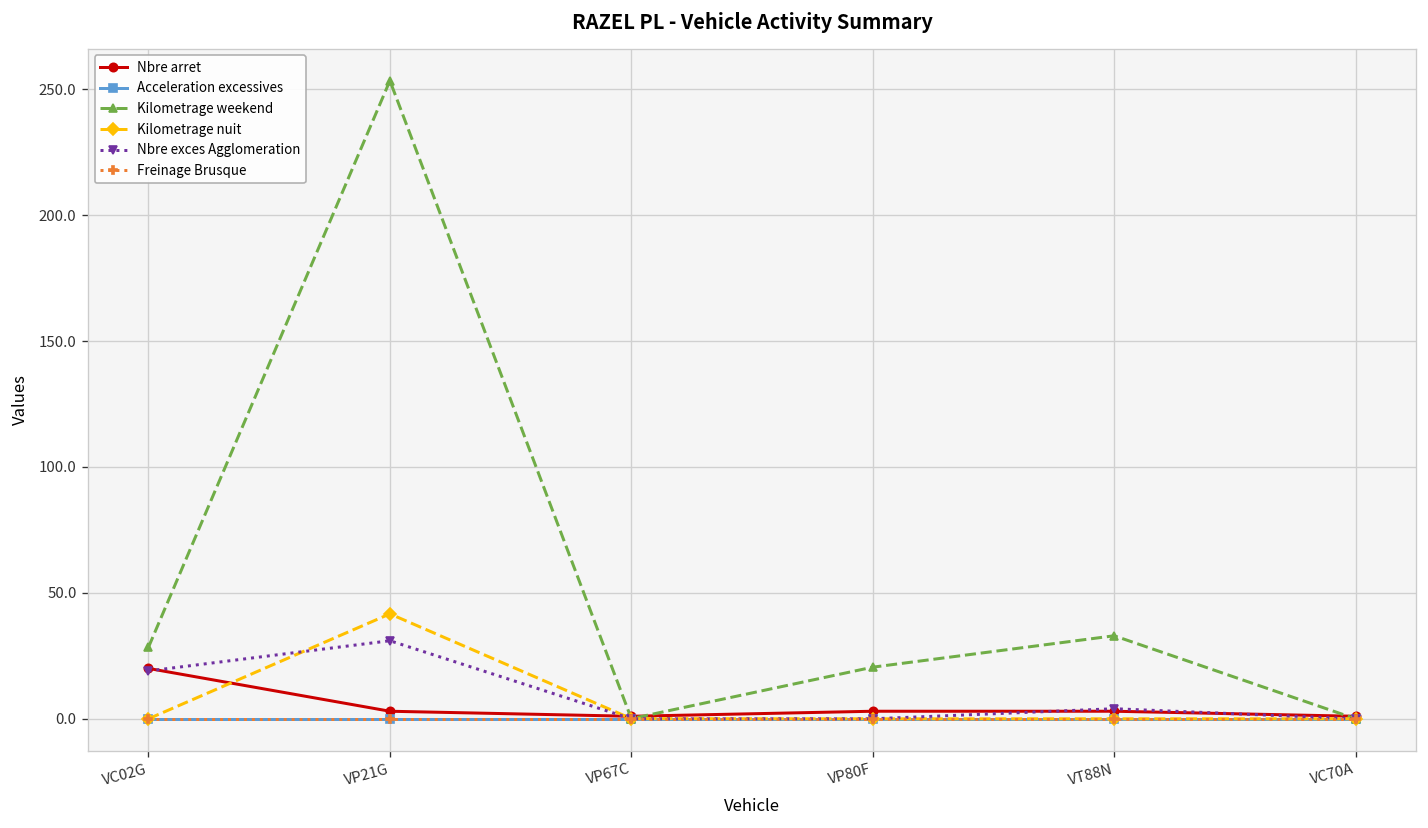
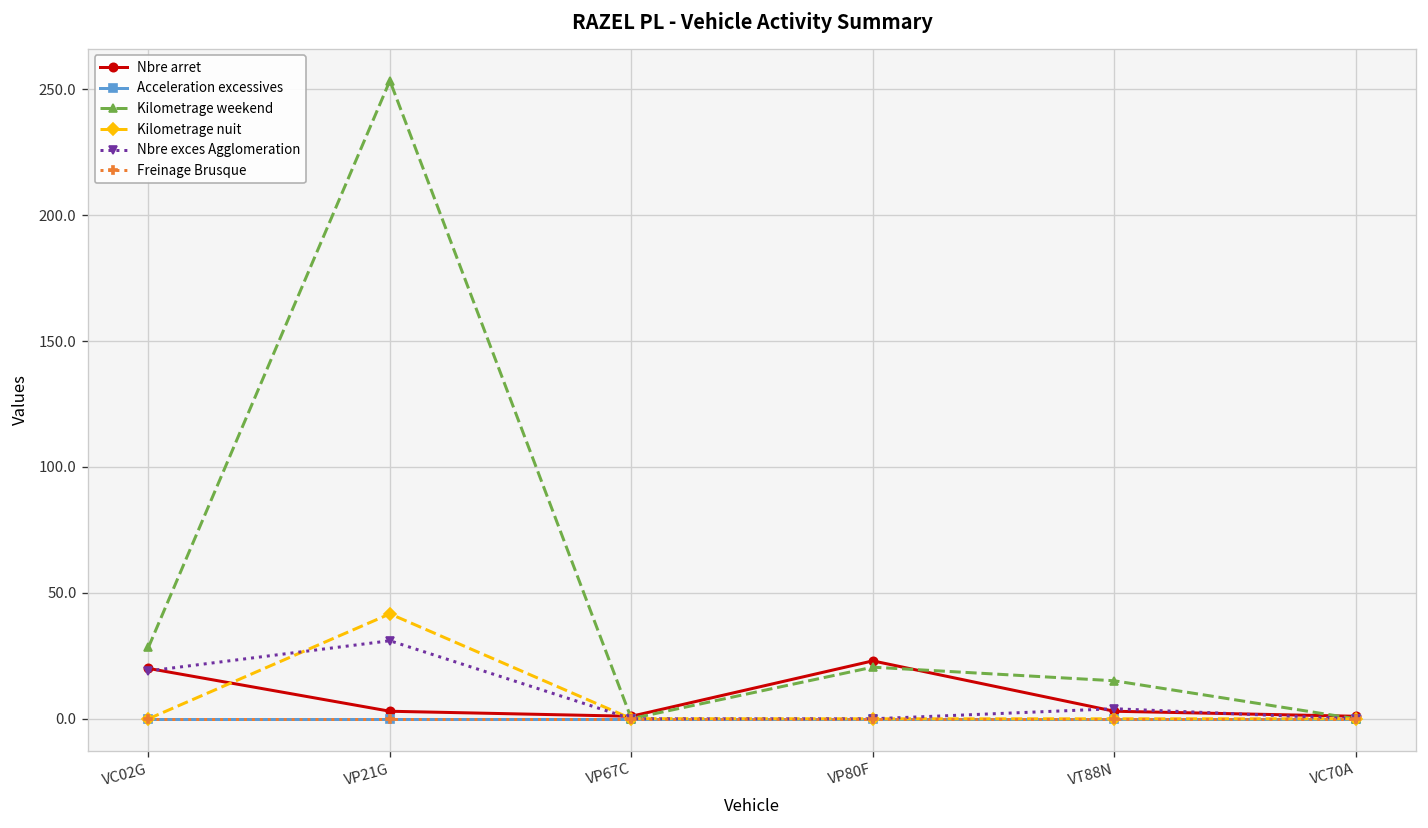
Nbre arret, VP80F: 3 -> 23
Kilometrage weekend, VT88N: 33 -> 15
